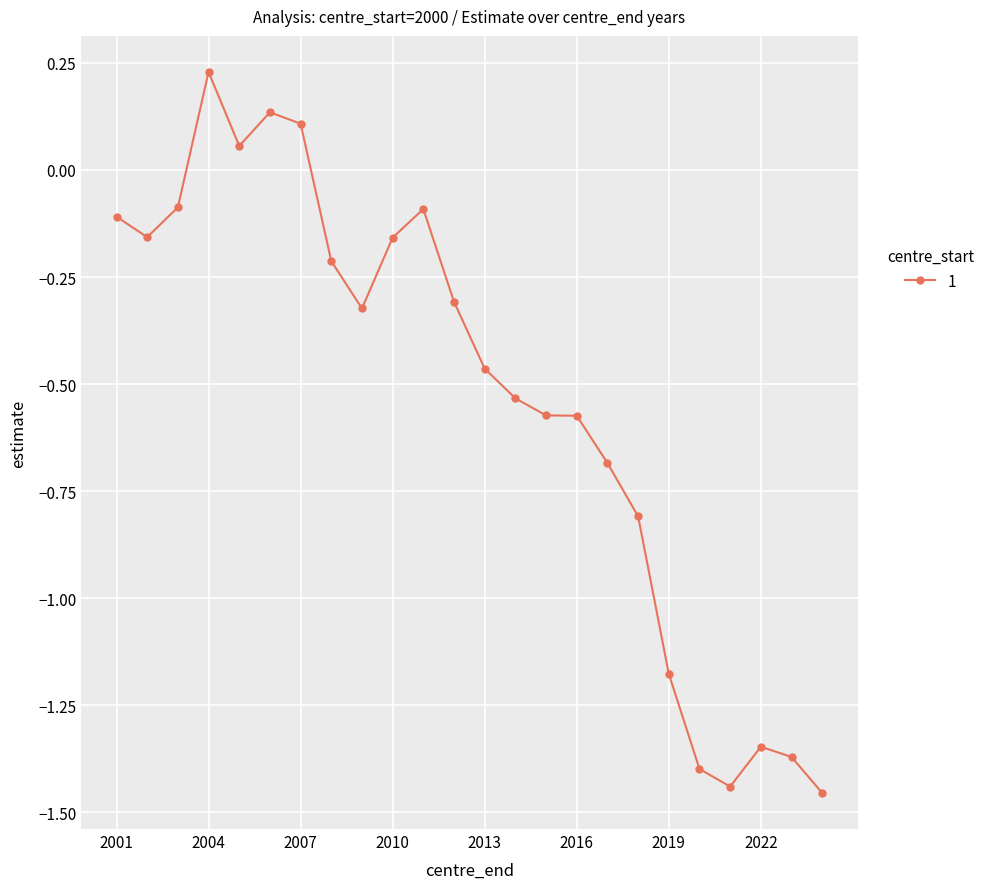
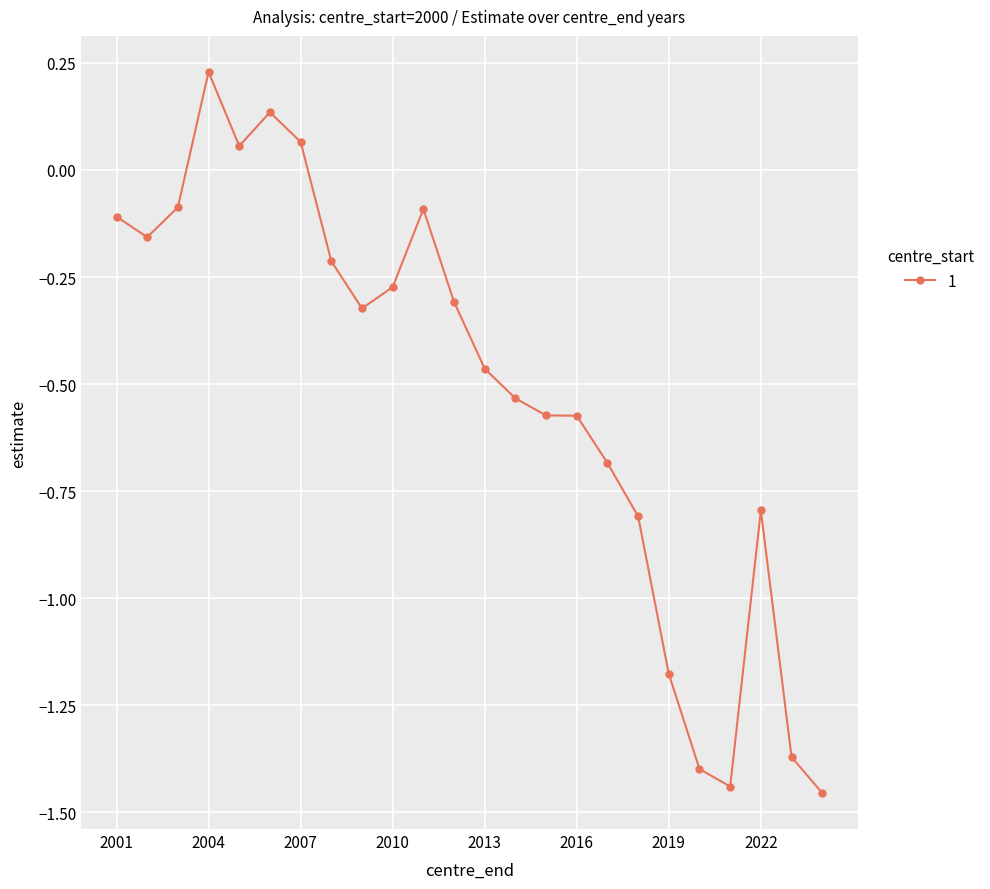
2007: 0.11 -> 0.07
2010: -0.16 -> -0.27
2022: -1.35 -> -0.80
